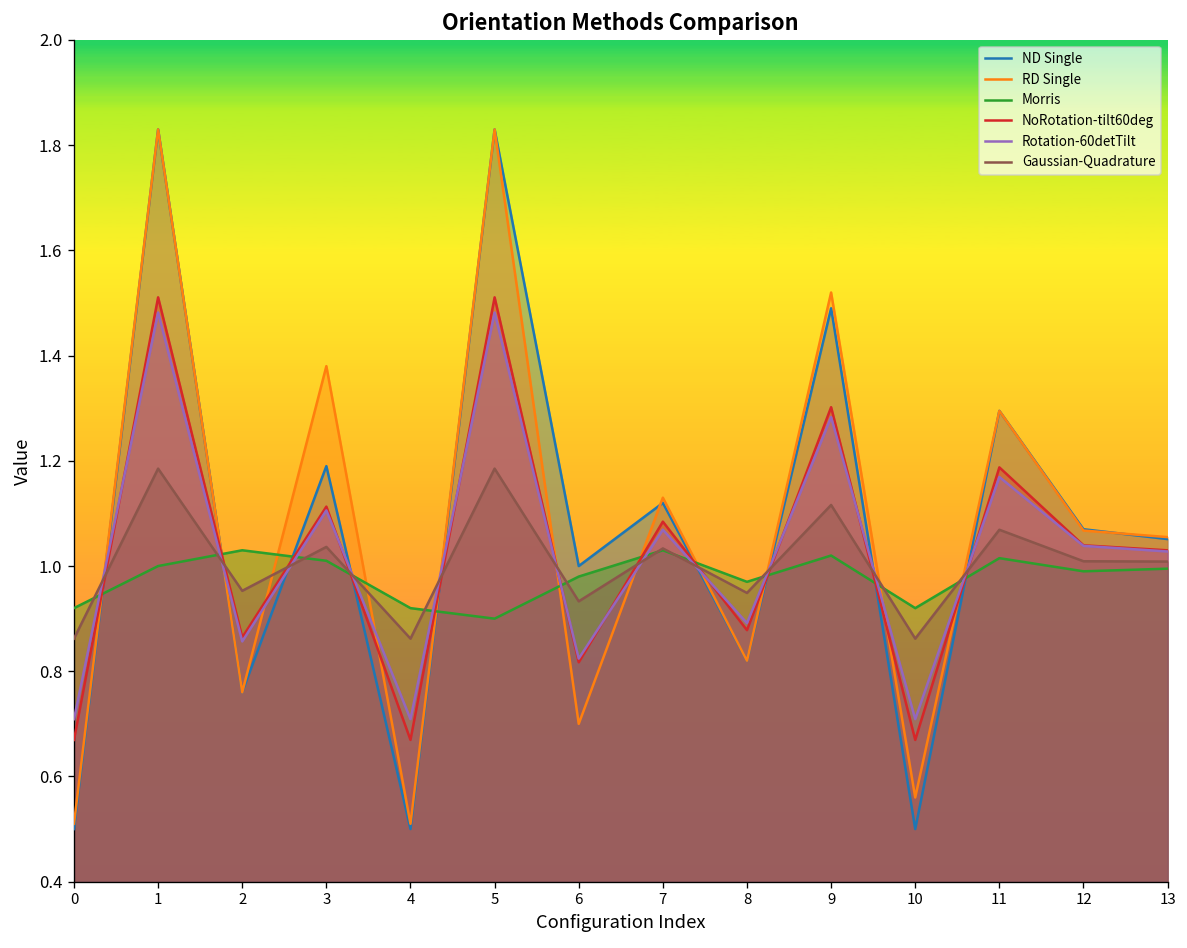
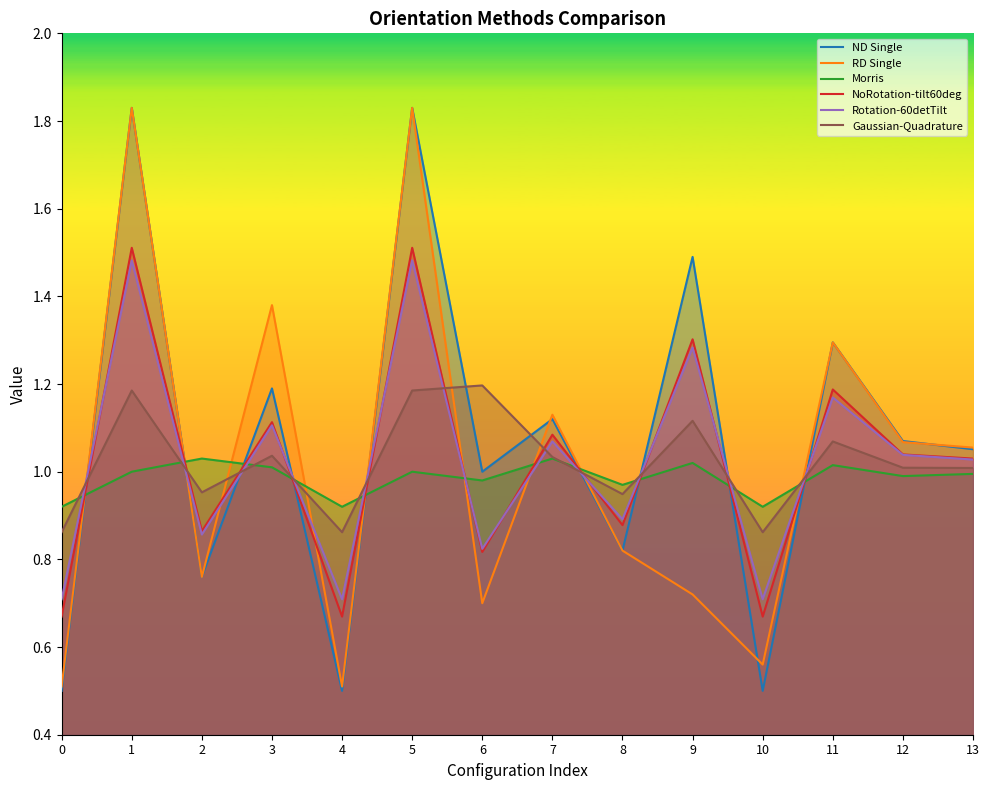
Morris, 5: 0.9 -> 1.0
Gaussian-Quadrature, 6: 0.93 -> 1.20
RD Single, 9: 1.52 -> 0.72
